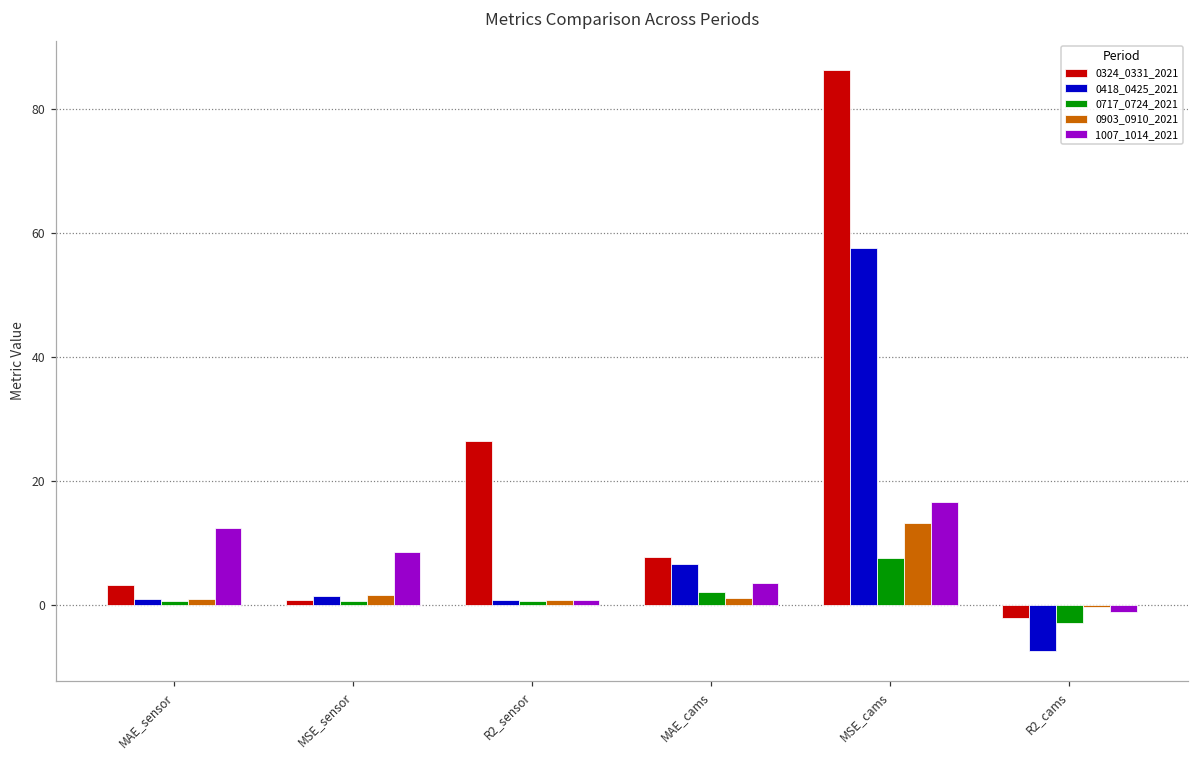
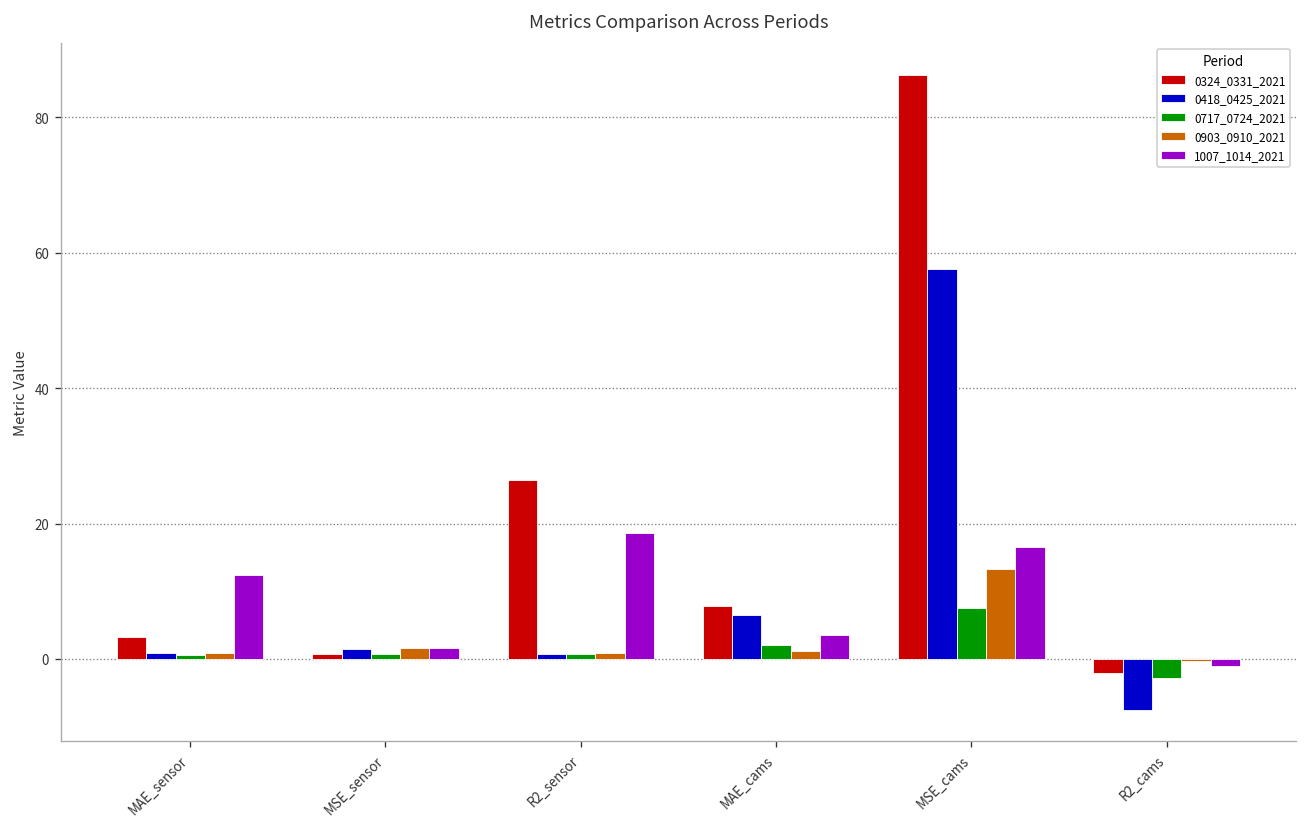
1007_1014_2021, MSE_sensor: 9 -> 2
1007_1014_2021, R2_sensor: 1 -> 19
